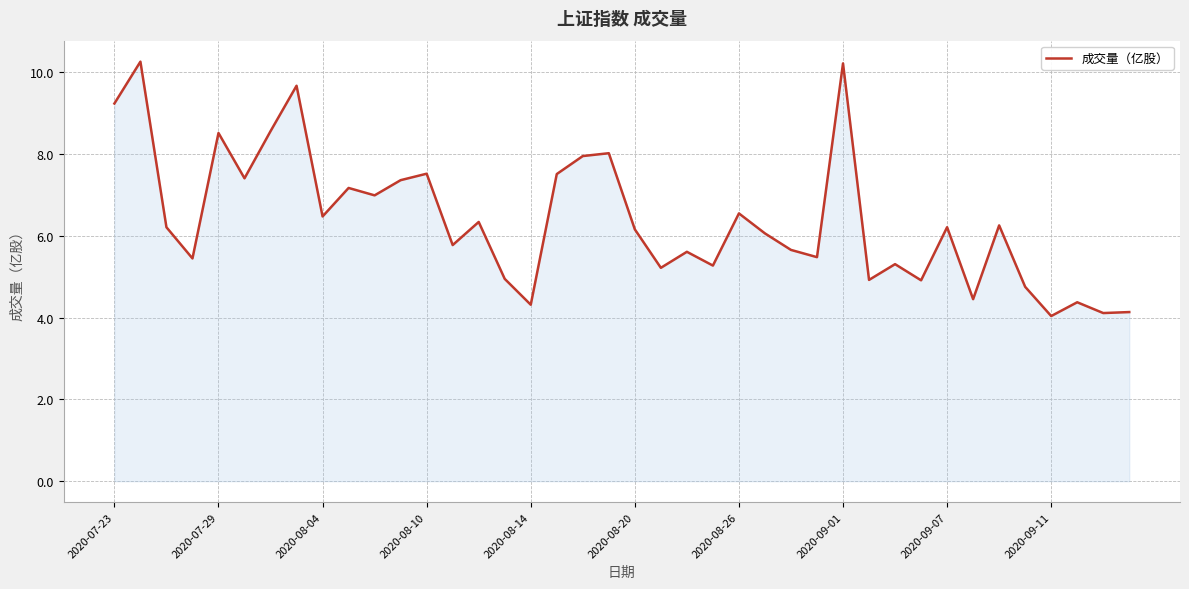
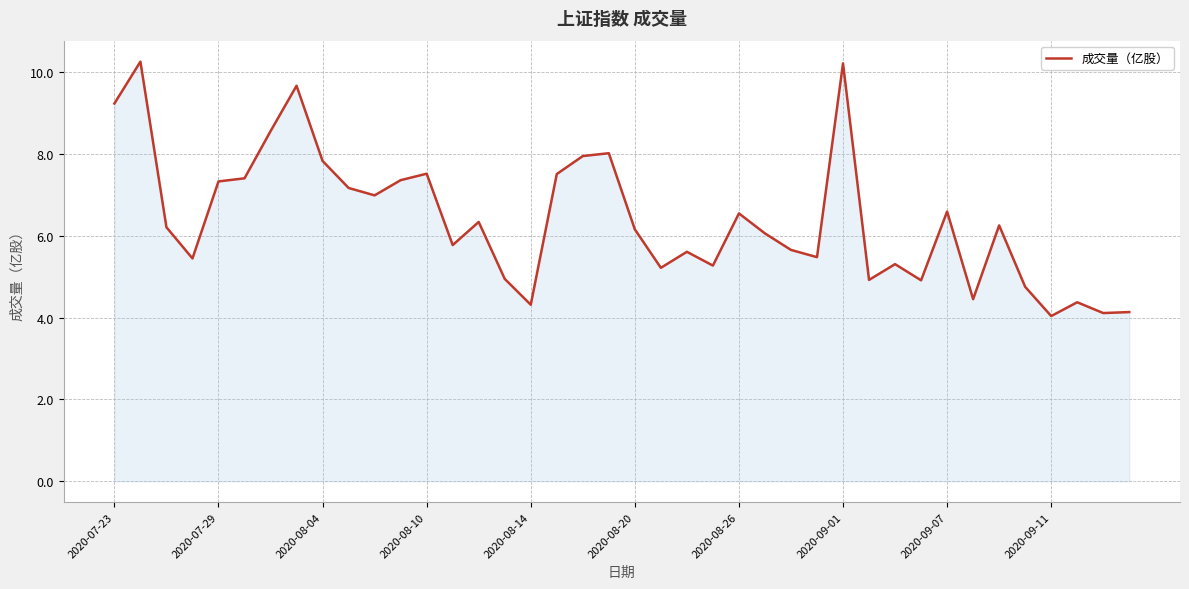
2020-07-29: 8.5 -> 7.3
2020-08-04: 6.5 -> 7.8
2020-09-07: 6.2 -> 6.6
